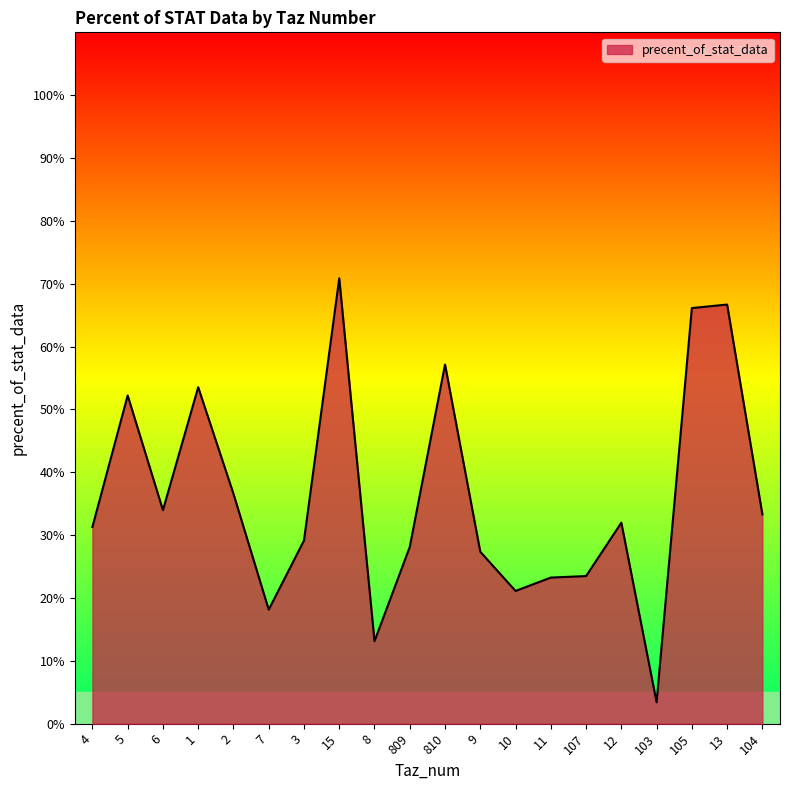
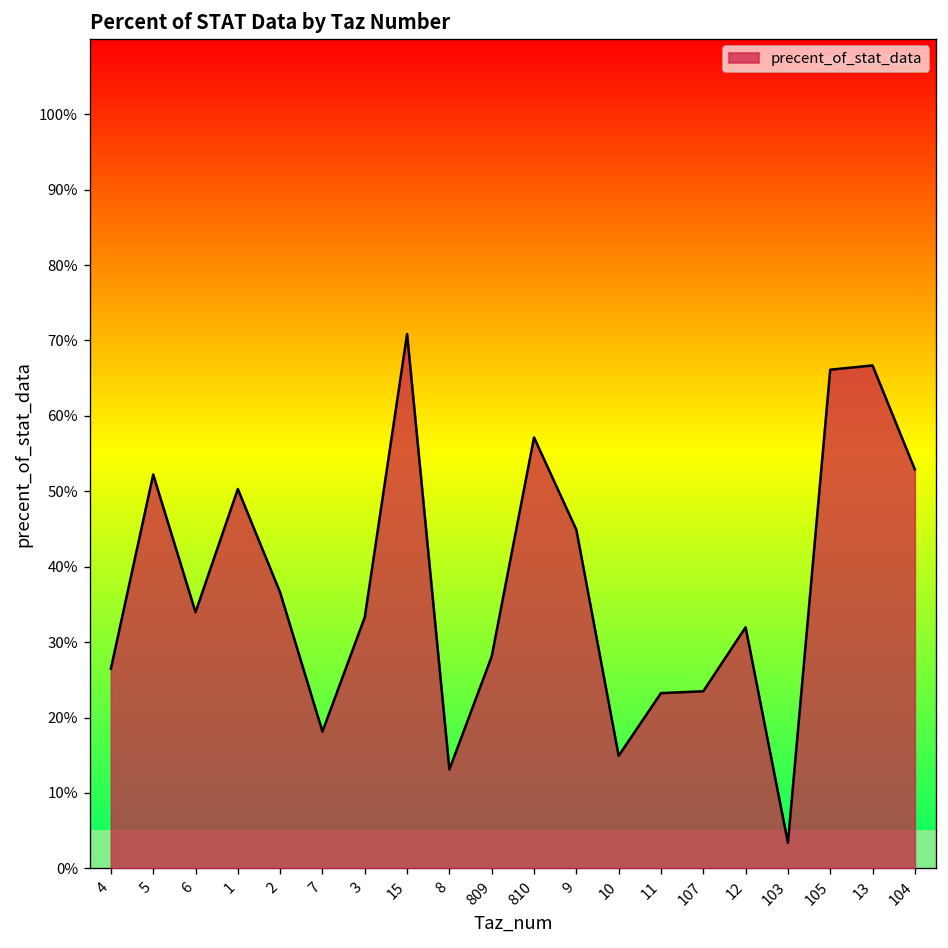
4: 31% -> 26%
1: 54% -> 50%
3: 29% -> 33%
9: 27% -> 45%
10: 21% -> 15%
104: 33% -> 53%
